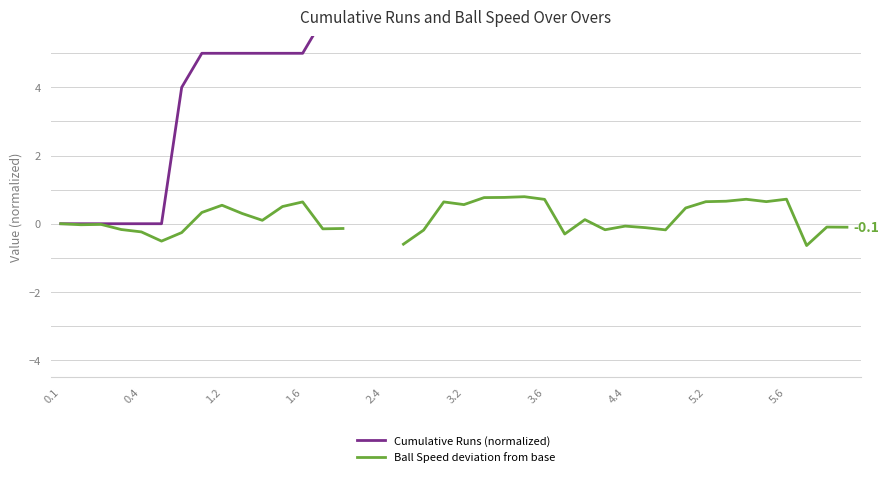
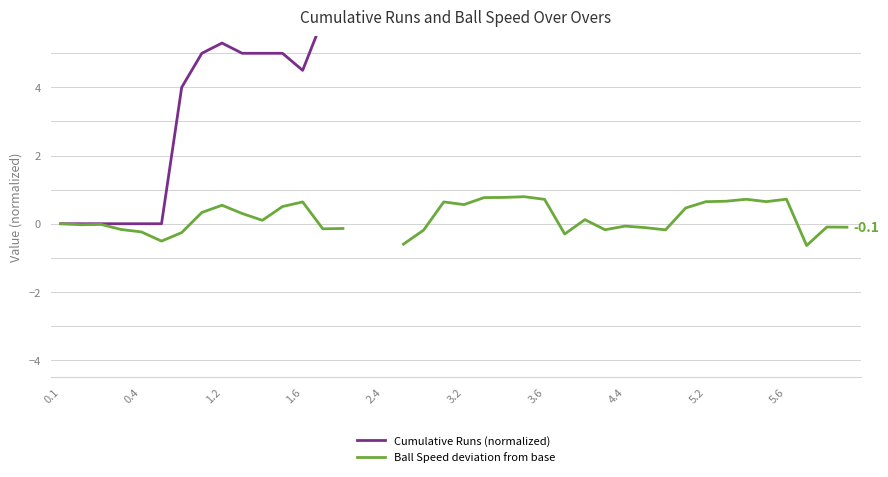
Cumulative Runs (normalized), 1.2: 5.0 -> 5.3
Cumulative Runs (normalized), 1.6: 5.0 -> 4.5
